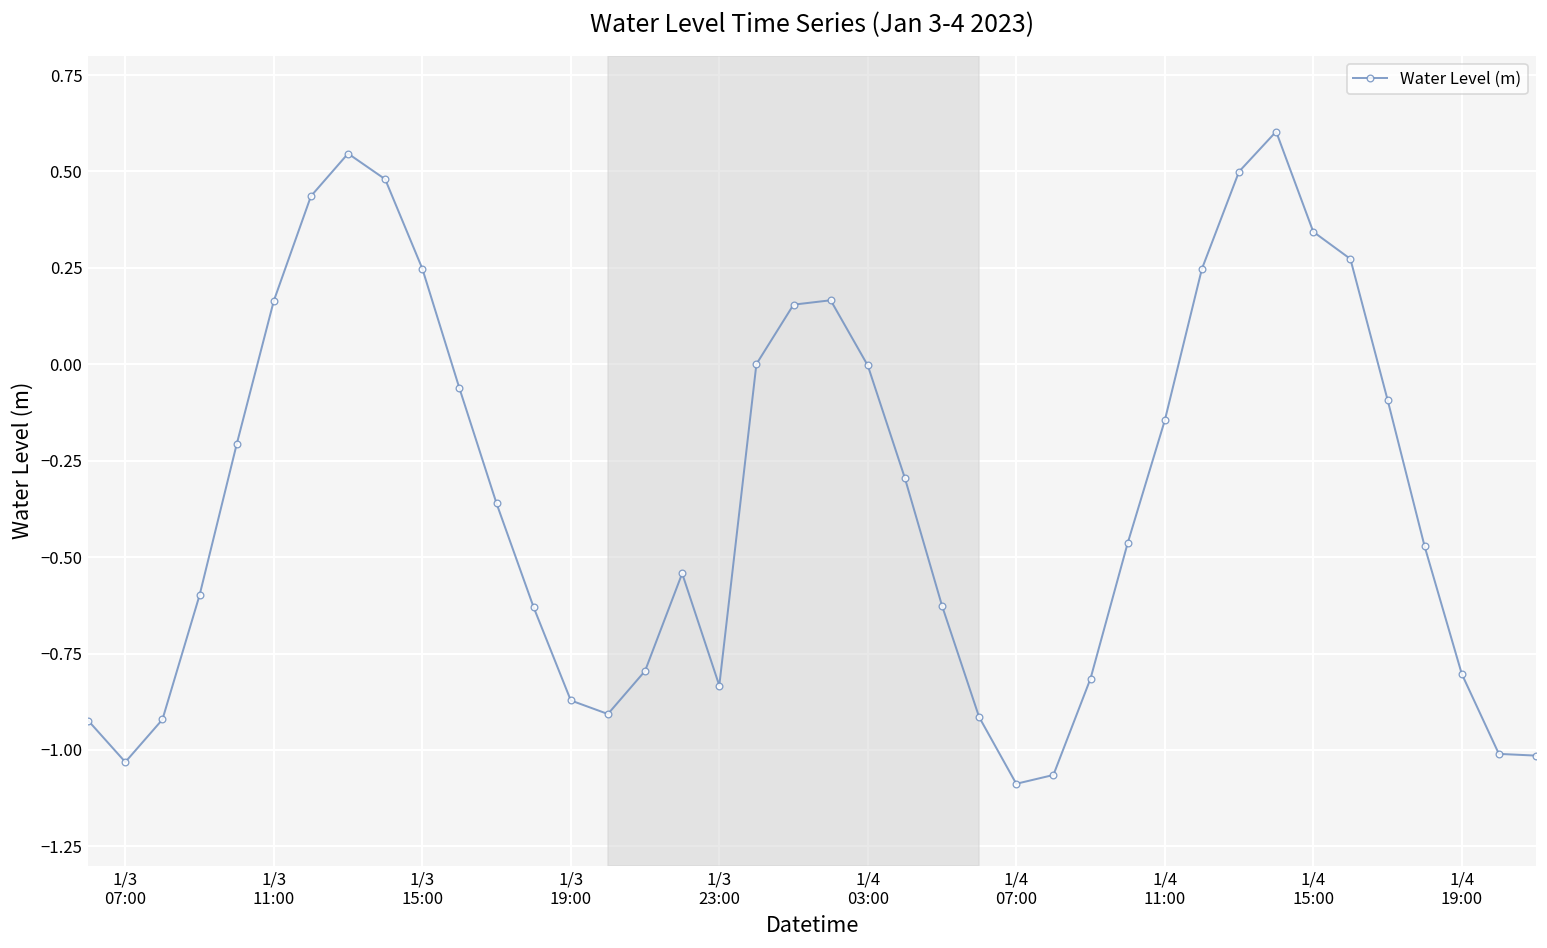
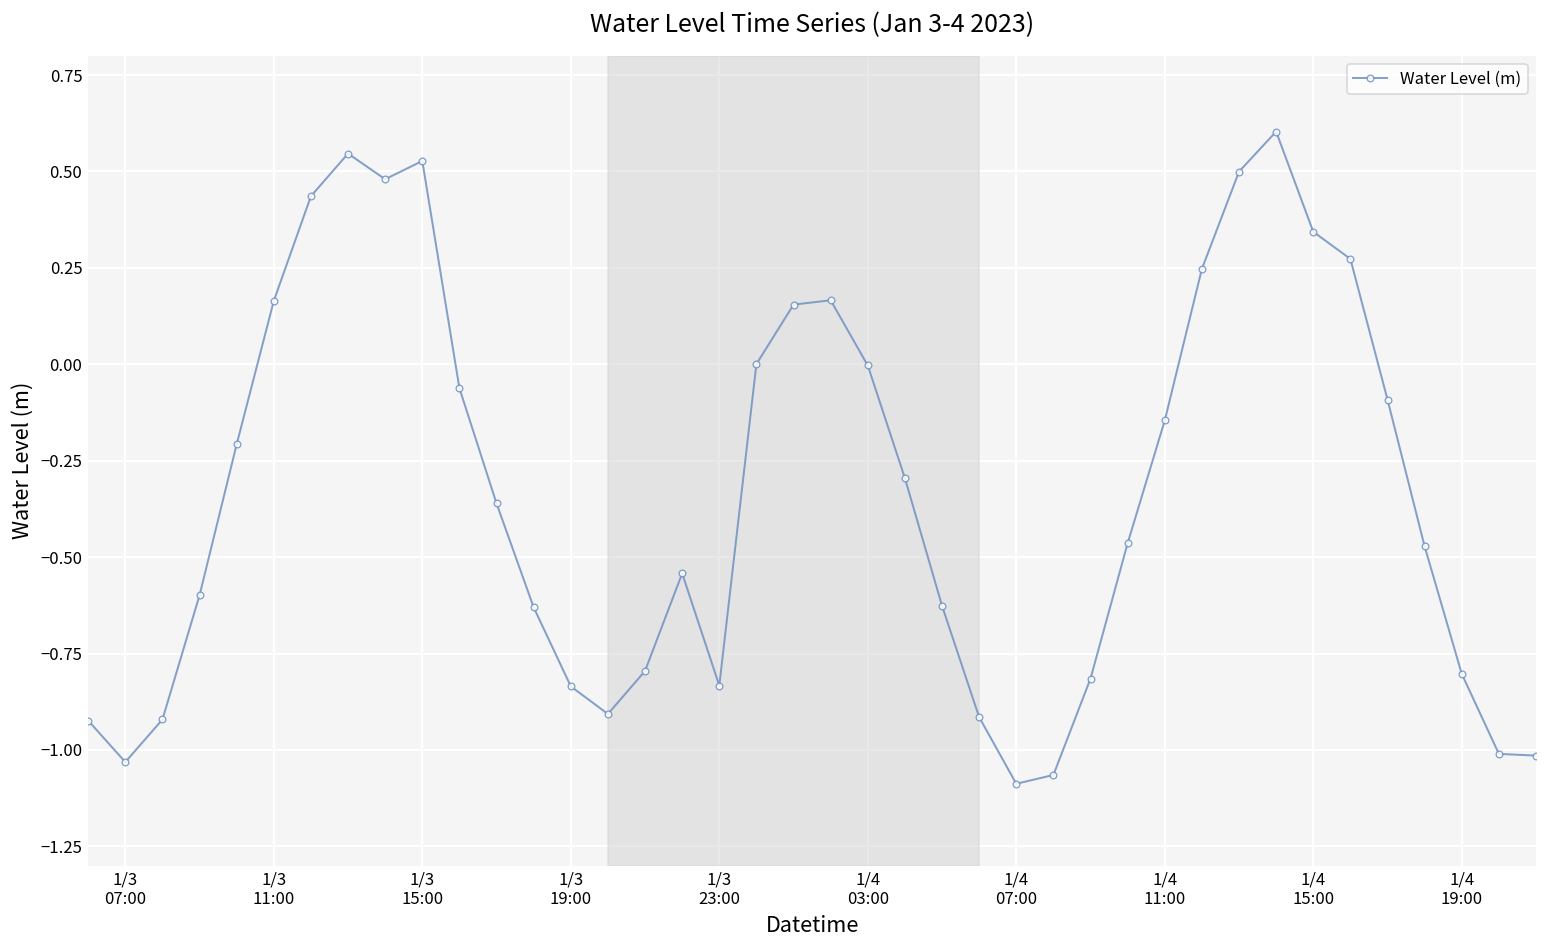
1/3 15:00: 0.25 -> 0.53
1/3 19:00: -0.87 -> -0.84
